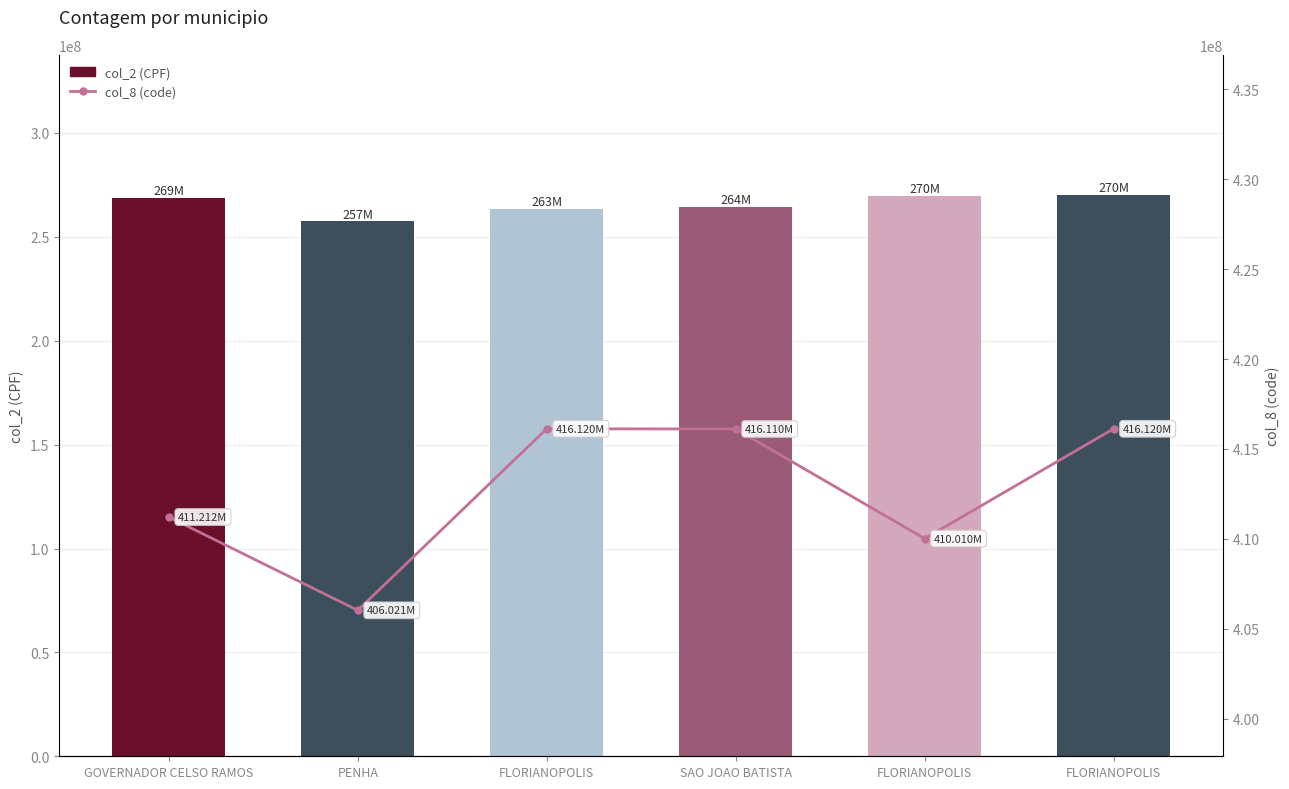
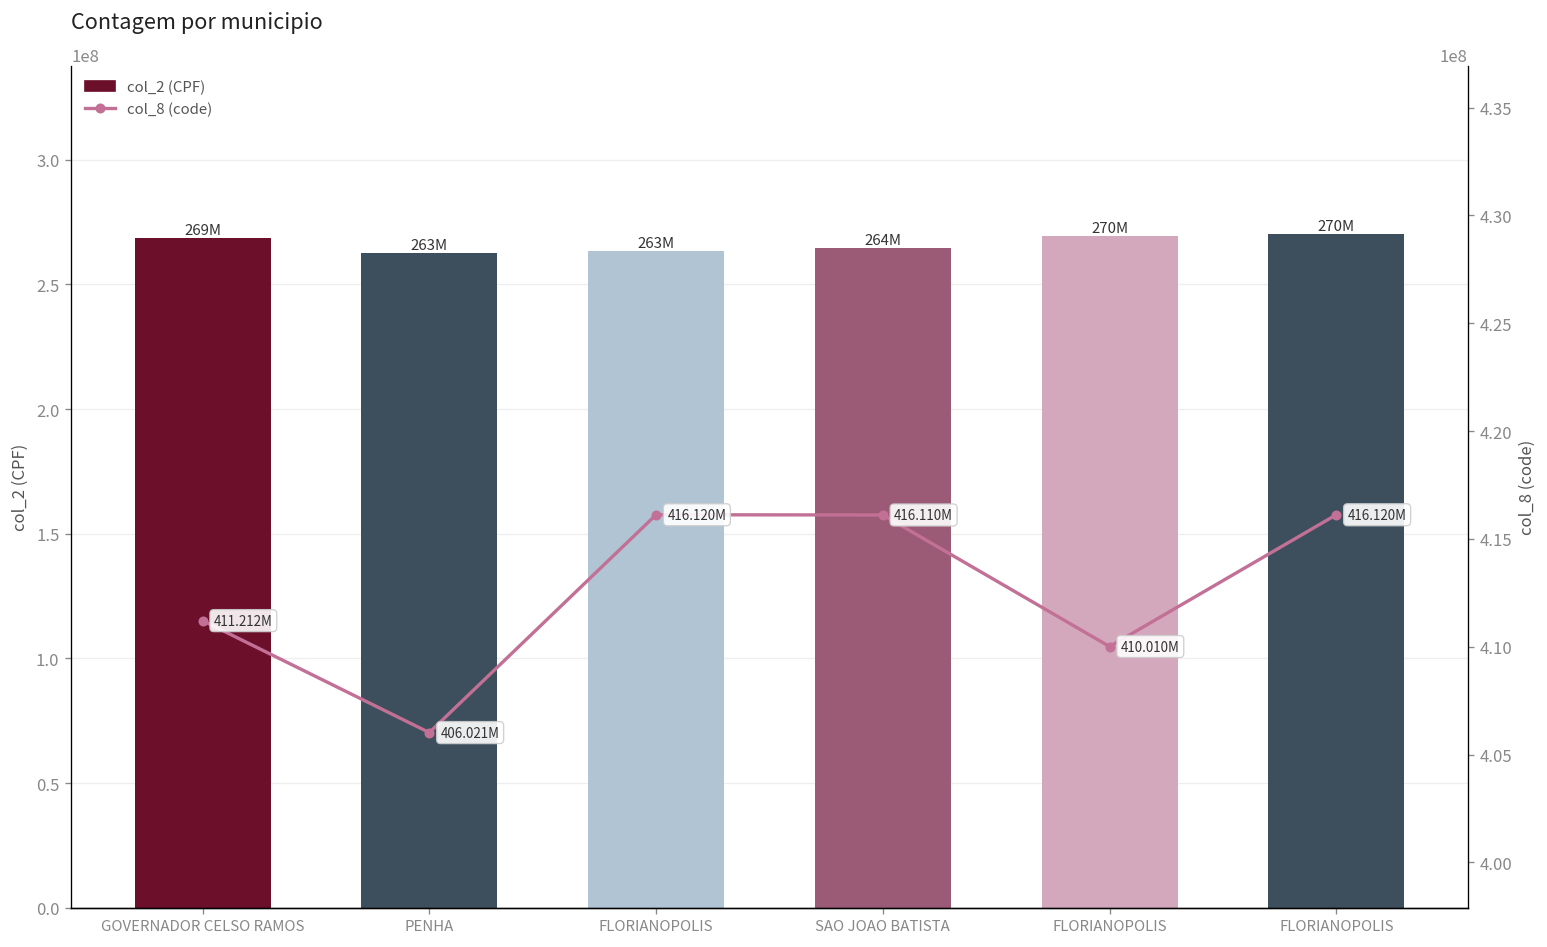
col_2 (CPF), PENHA: 257M -> 263M
